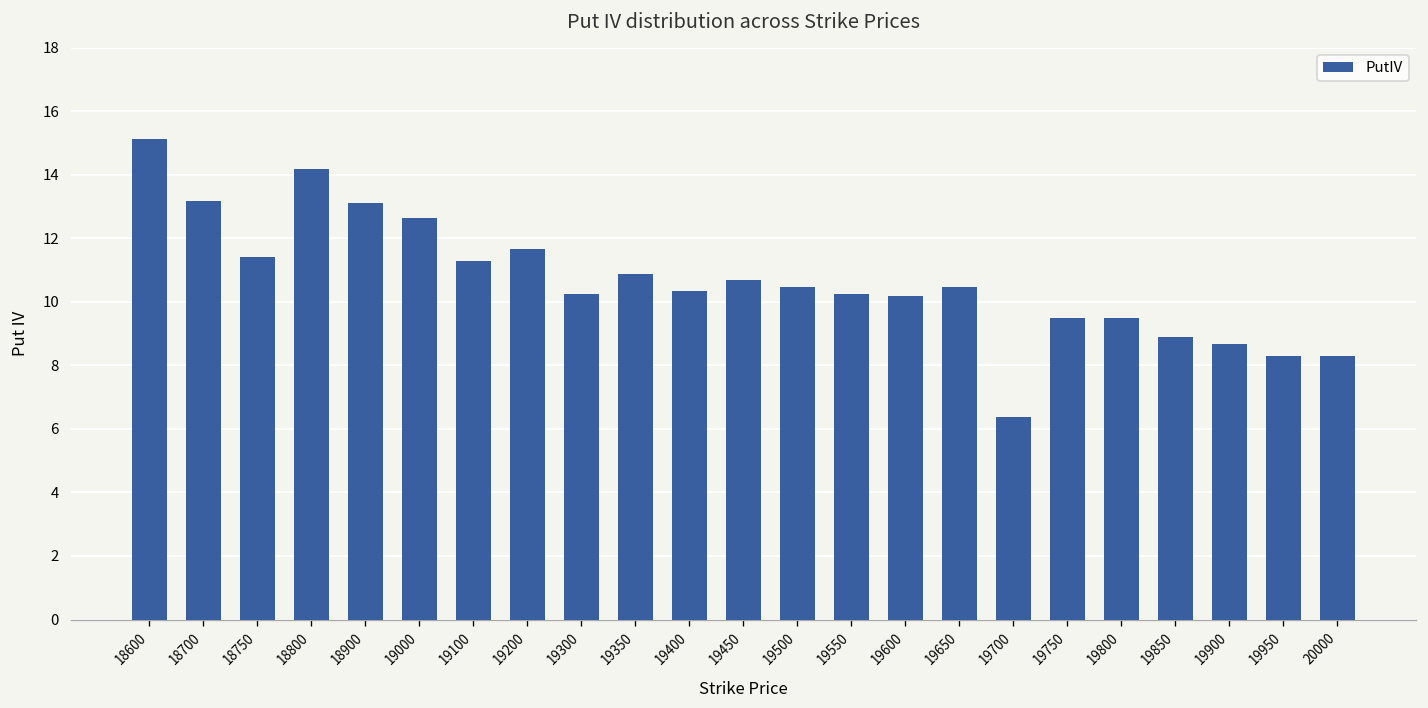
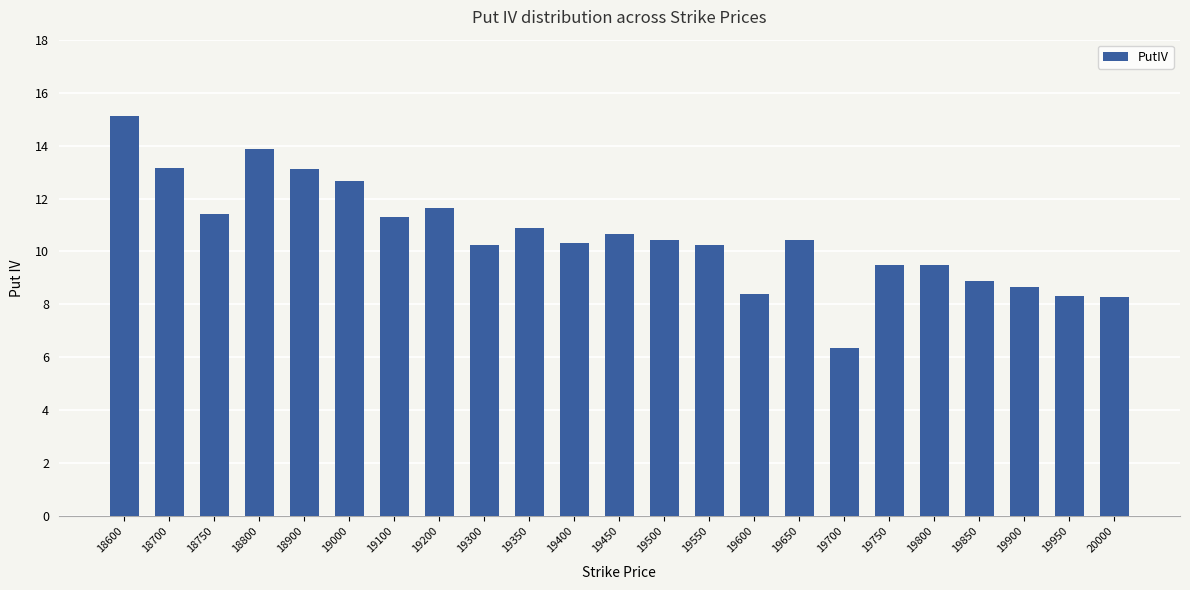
18800: 14.2 -> 13.9
19600: 10.2 -> 8.4
